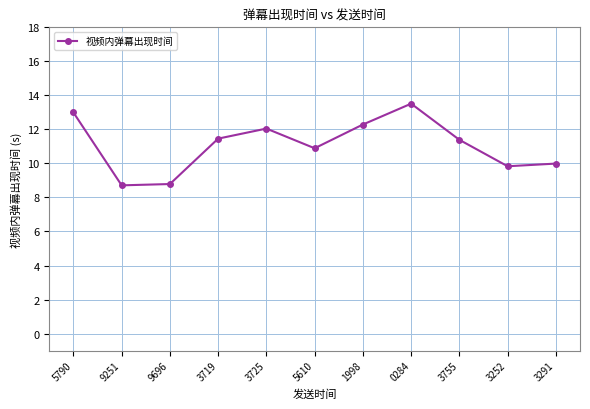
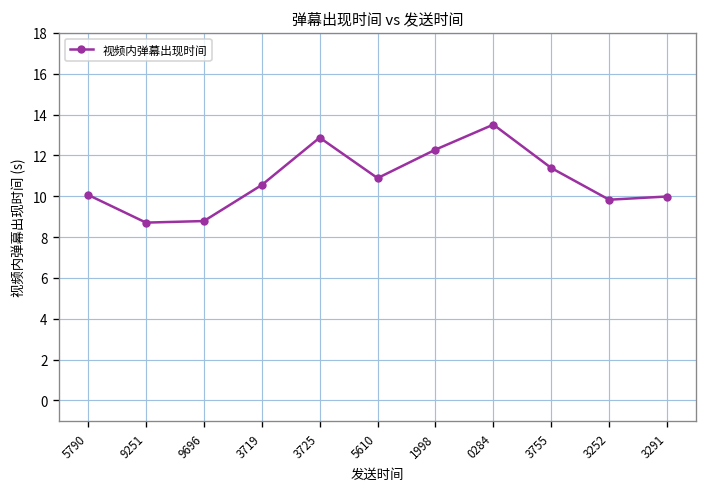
5790: 13.0 -> 10.1
3719: 11.5 -> 10.6
3725: 12.0 -> 12.9
